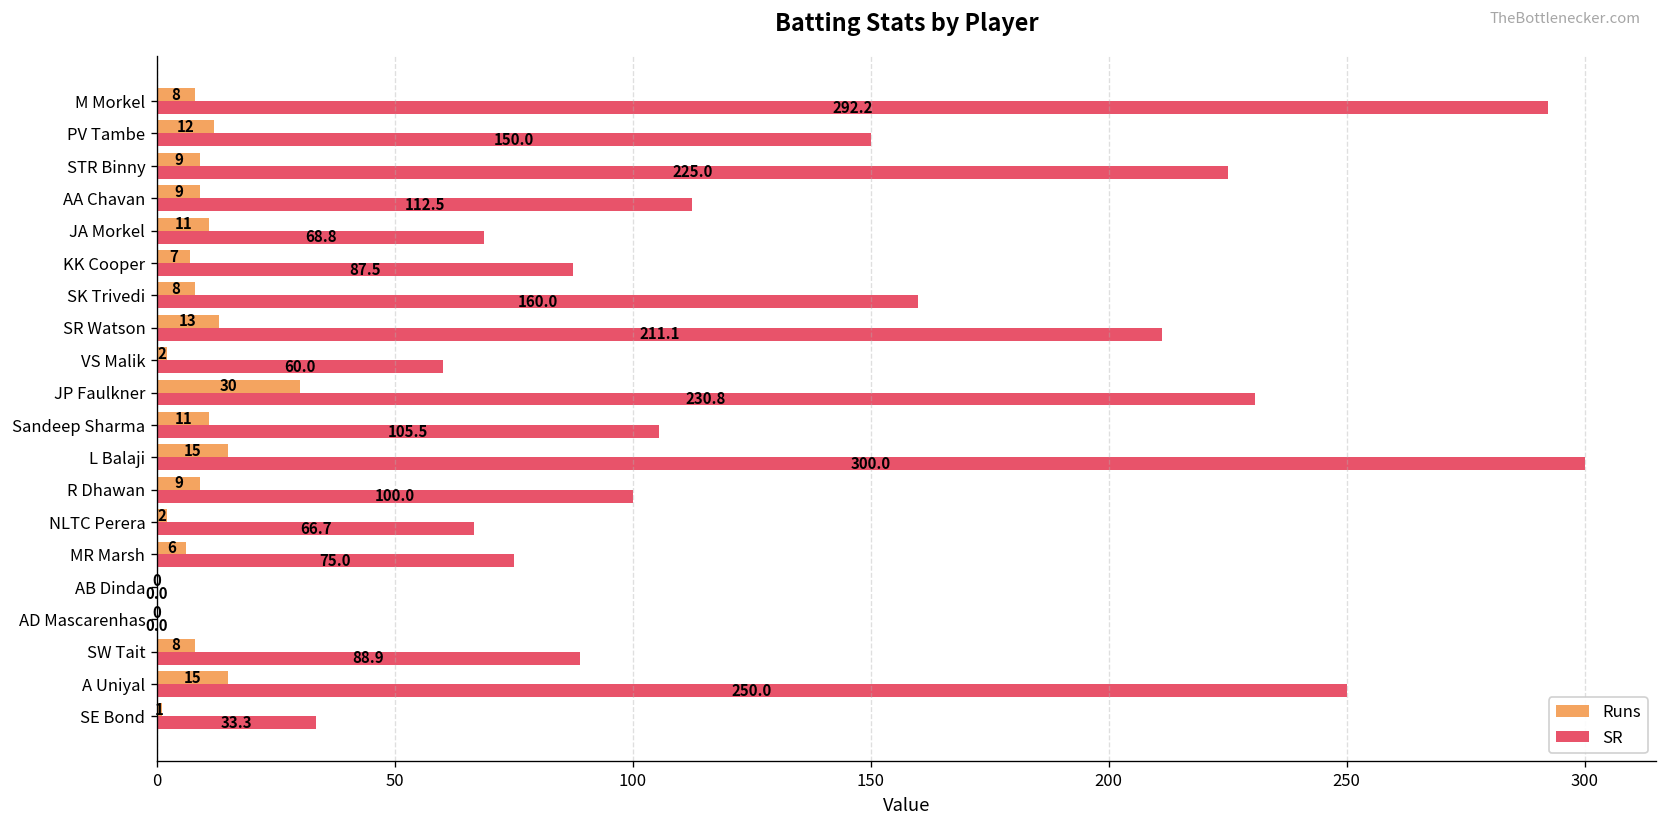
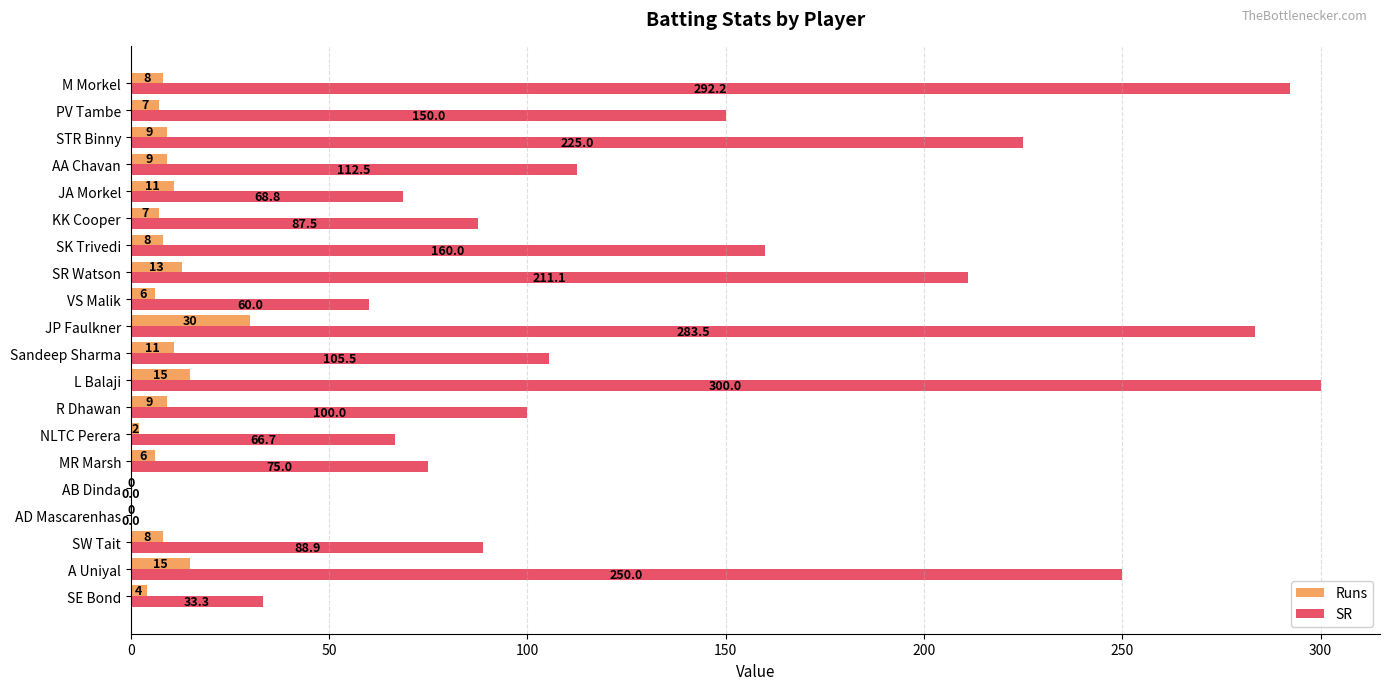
Runs, PV Tambe: 12 -> 7
Runs, VS Malik: 2 -> 6
SR, JP Faulkner: 230.8 -> 283.5
Runs, SE Bond: 1 -> 4
